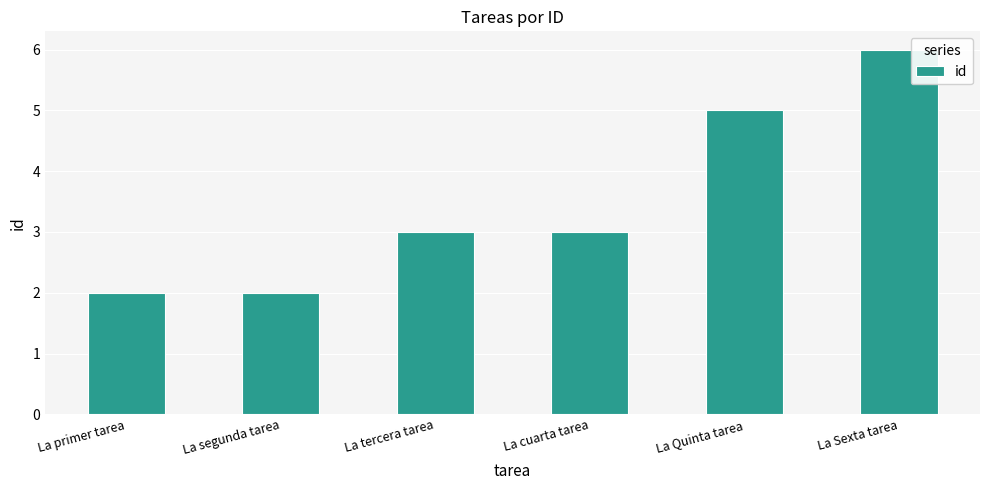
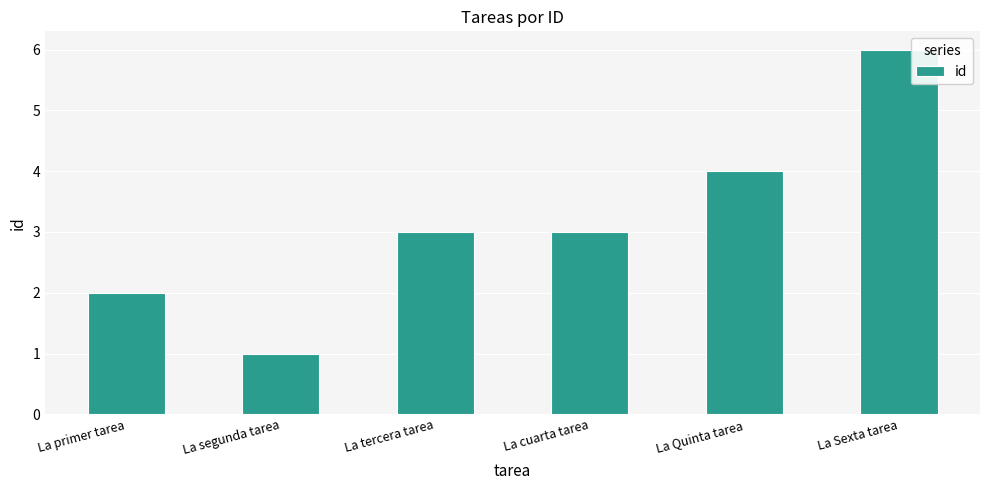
La segunda tarea: 2 -> 1
La Quinta tarea: 5 -> 4
